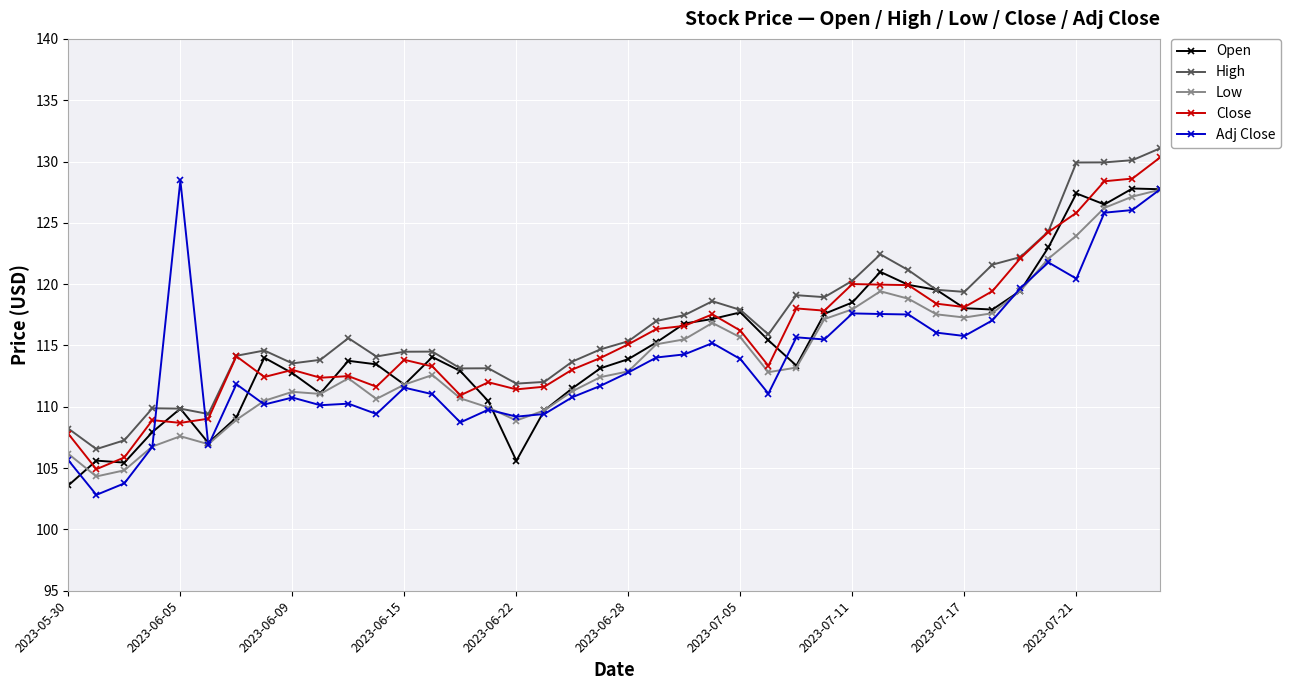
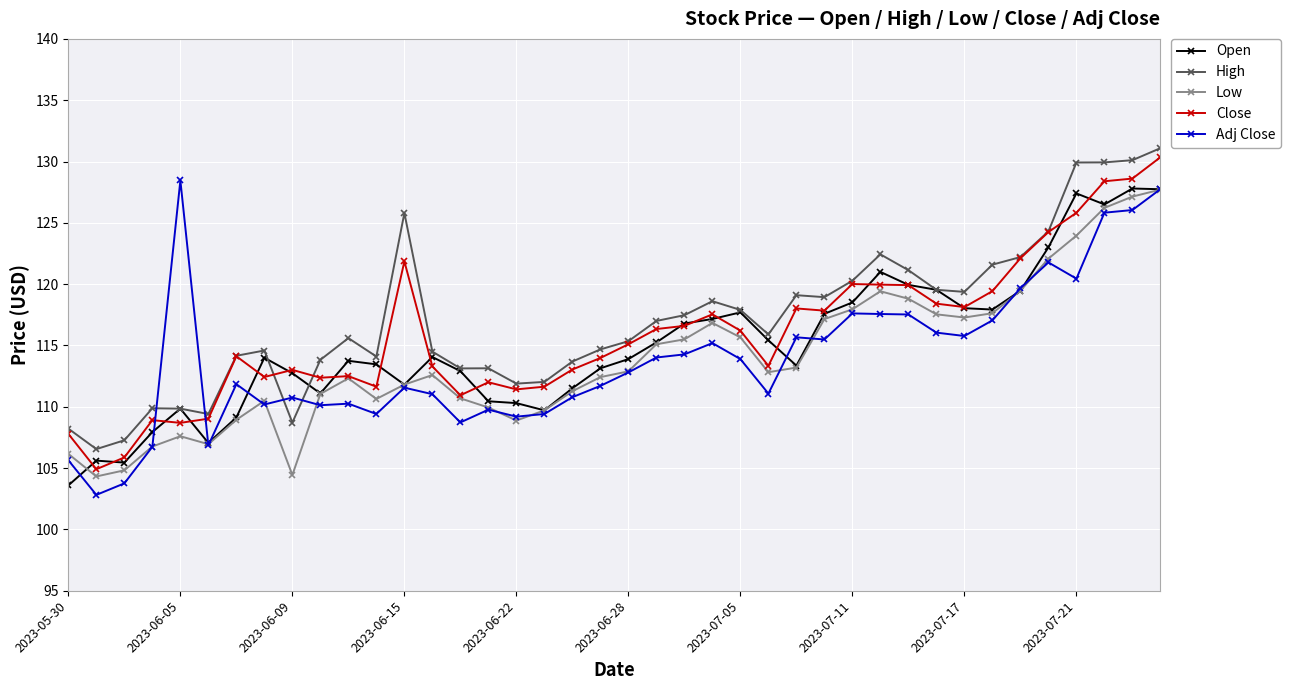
High, 2023-06-09: 113.5 -> 108.7
Low, 2023-06-09: 111.2 -> 104.4
High, 2023-06-15: 114.5 -> 125.8
Close, 2023-06-15: 113.8 -> 121.9
Open, 2023-06-22: 105.6 -> 110.3
